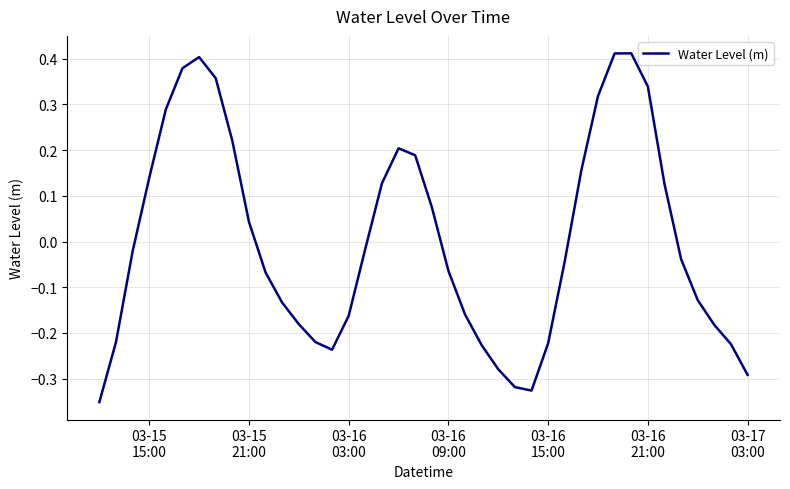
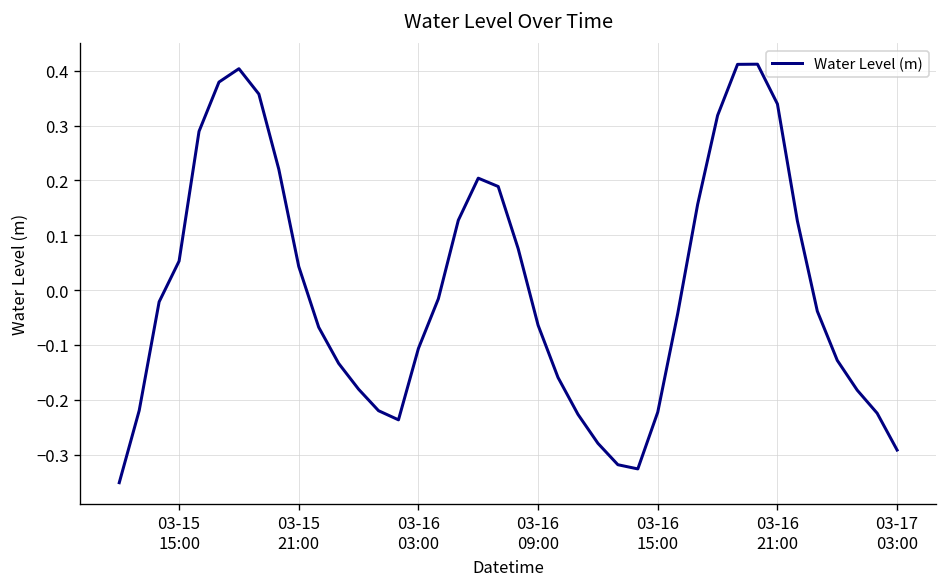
03-15 15:00: 0.14 -> 0.05
03-16 03:00: -0.16 -> -0.11
